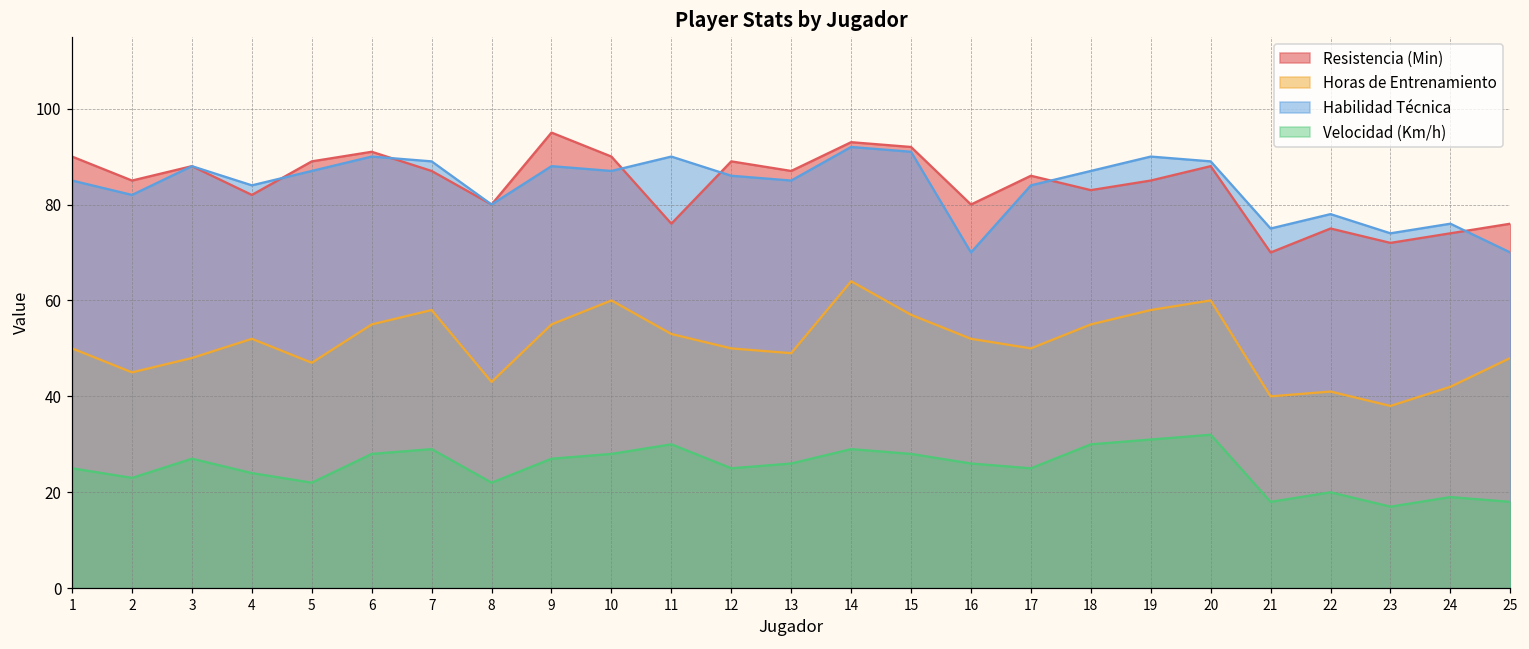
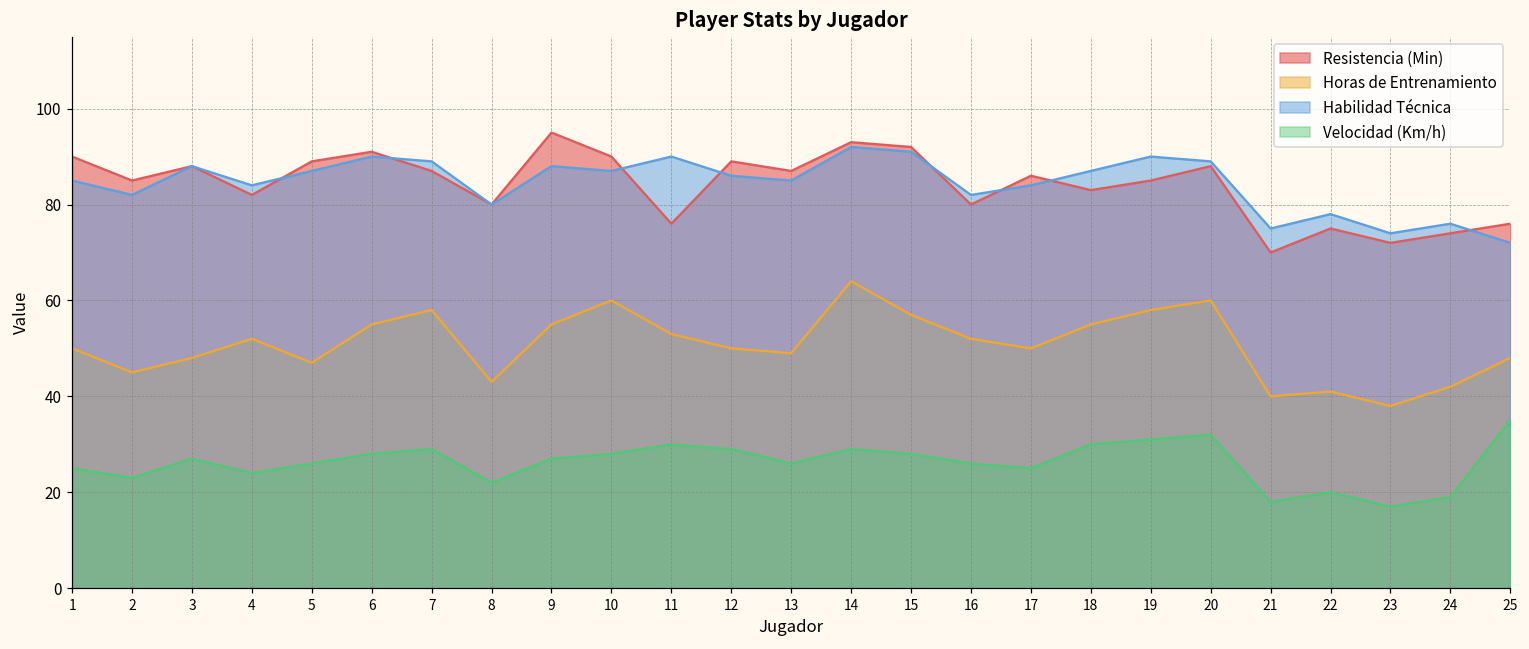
Velocidad (Km/h), 5: 22 -> 26
Velocidad (Km/h), 12: 25 -> 29
Habilidad Técnica, 16: 70 -> 82
Habilidad Técnica, 25: 70 -> 72
Velocidad (Km/h), 25: 18 -> 35
